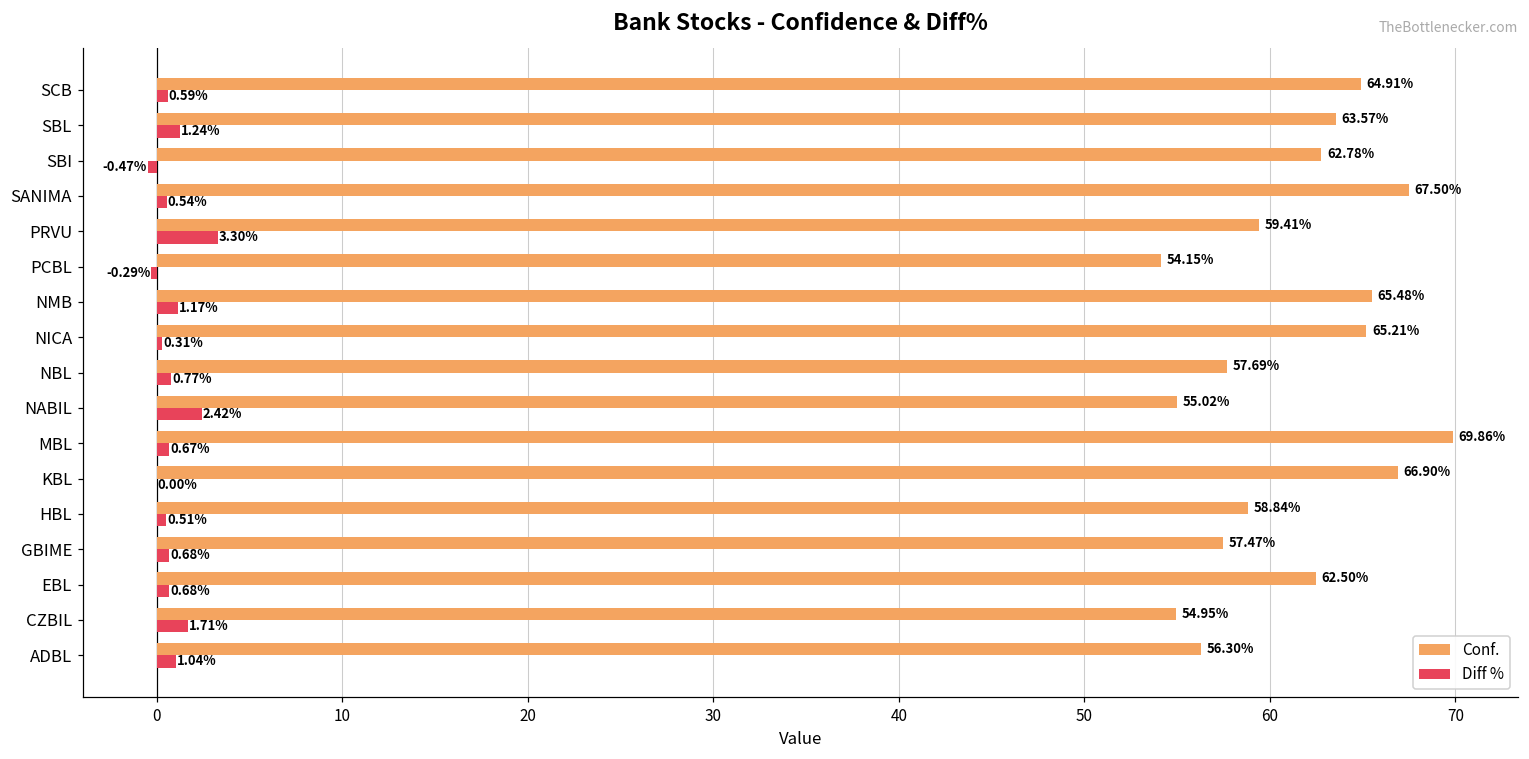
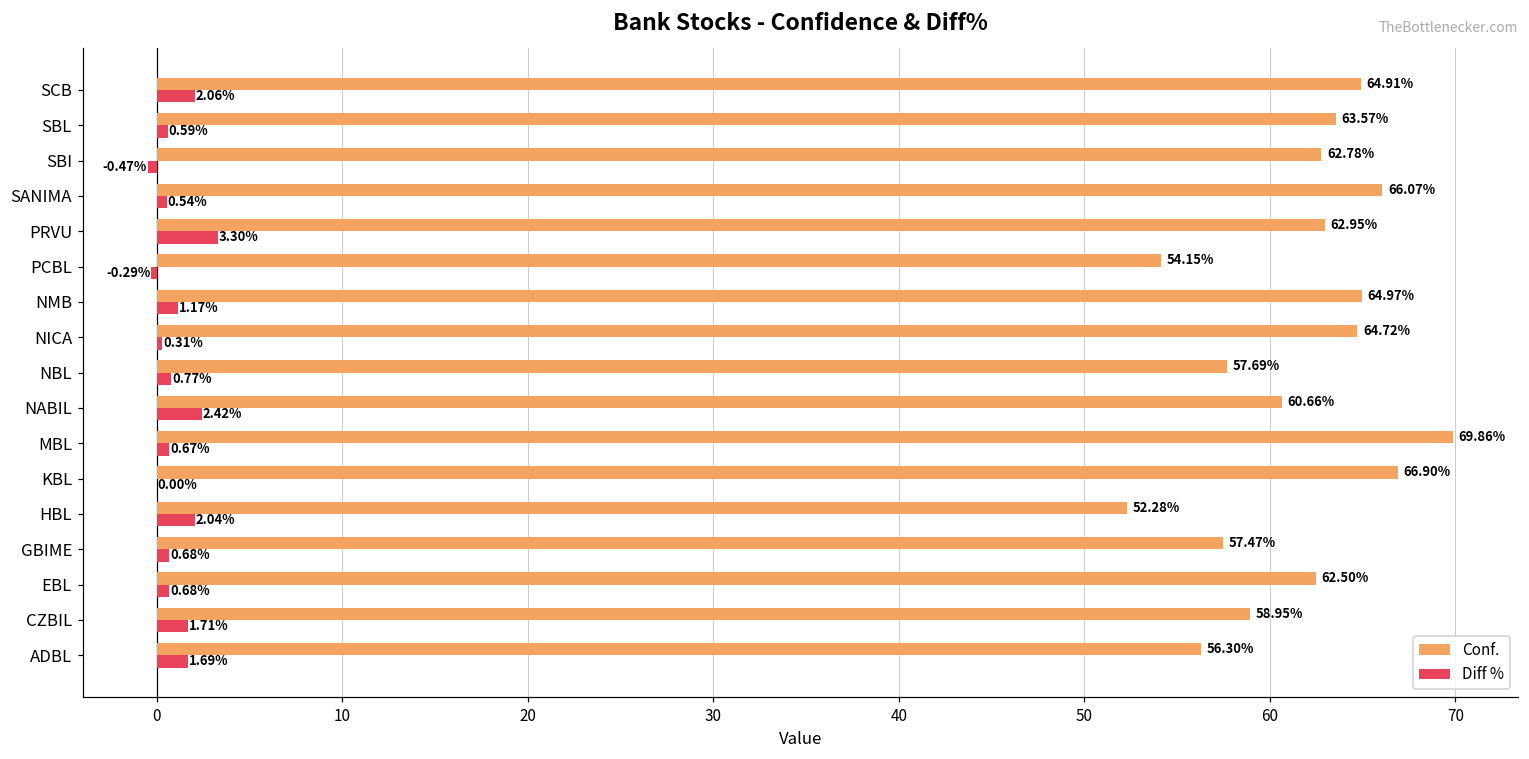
Diff %, SCB: 0.59% -> 2.06%
Diff %, SBL: 1.24% -> 0.59%
Conf., SANIMA: 67.50% -> 66.07%
Conf., PRVU: 59.41% -> 62.95%
Conf., NMB: 65.48% -> 64.97%
Conf., NICA: 65.21% -> 64.72%
Conf., NABIL: 55.02% -> 60.66%
Conf., HBL: 58.84% -> 52.28%
Diff %, HBL: 0.51% -> 2.04%
Conf., CZBIL: 54.95% -> 58.95%
Diff %, ADBL: 1.04% -> 1.69%
